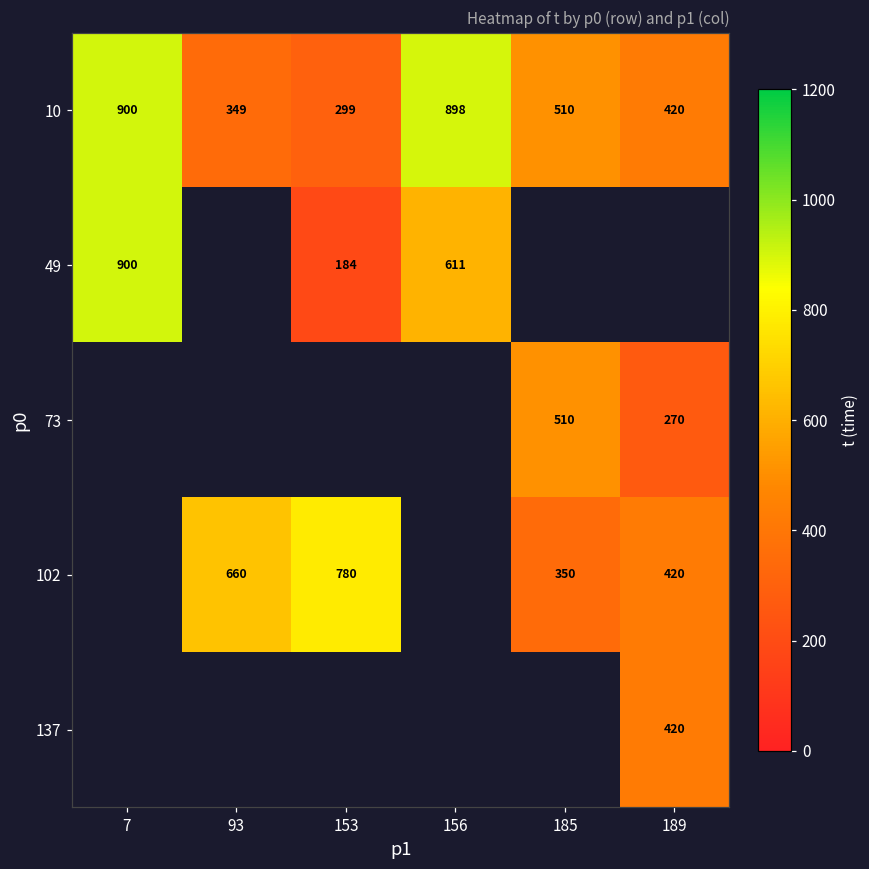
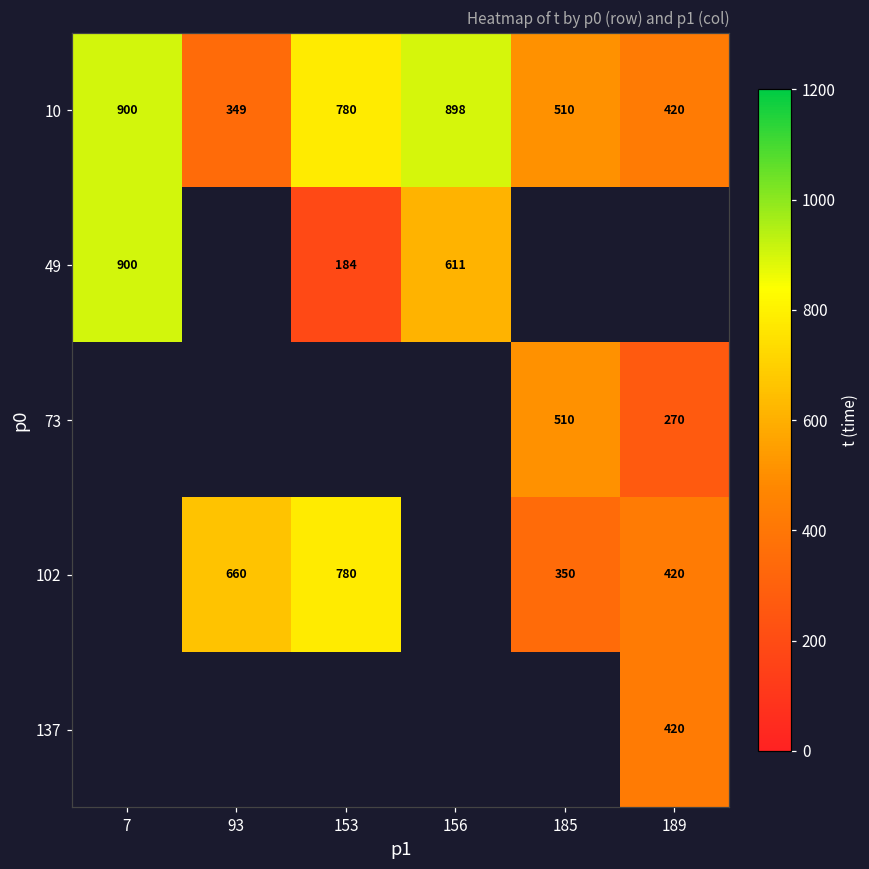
10, 153: 299 -> 780
